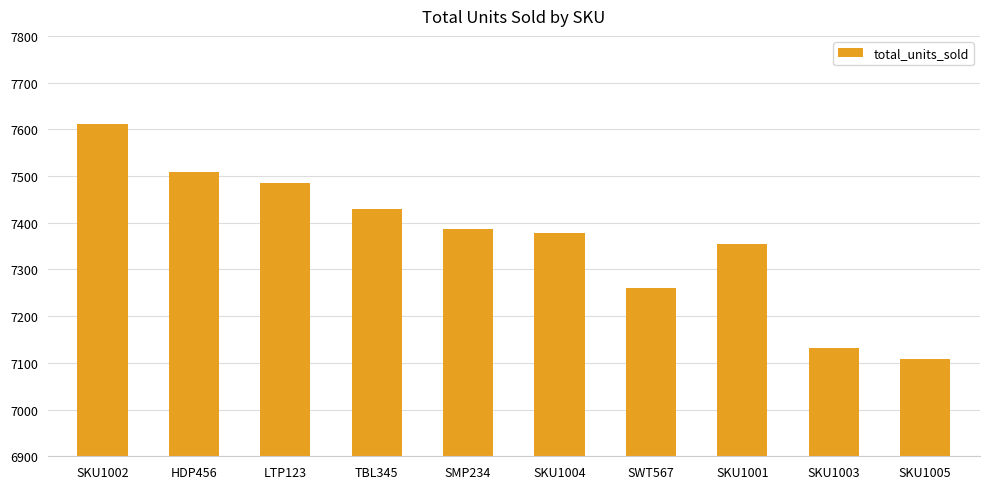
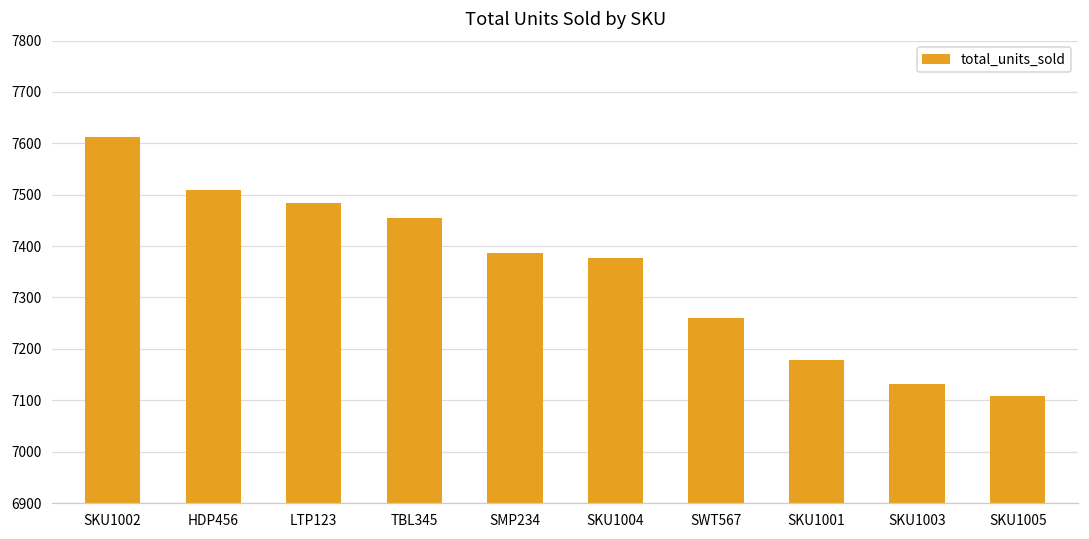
TBL345: 7430 -> 7450
SKU1001: 7360 -> 7180
